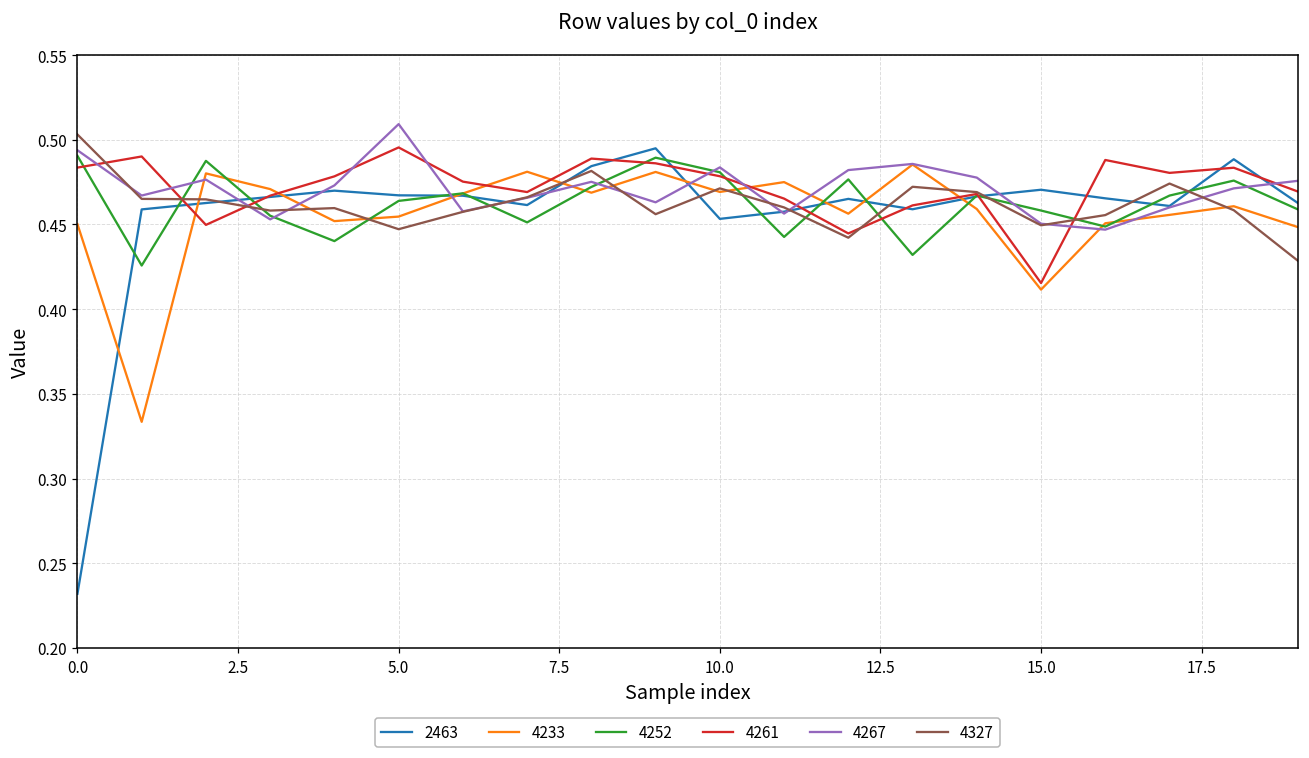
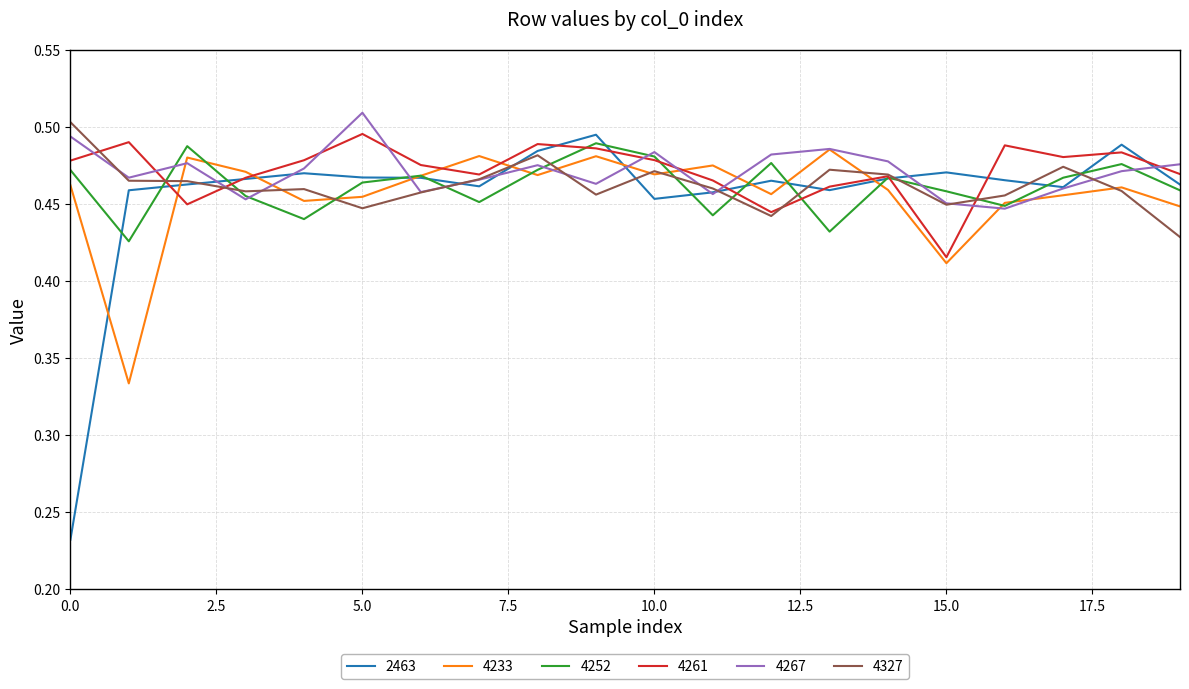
4233, 0.0: 0.450 -> 0.462
4252, 0.0: 0.491 -> 0.472
4261, 0.0: 0.484 -> 0.478
